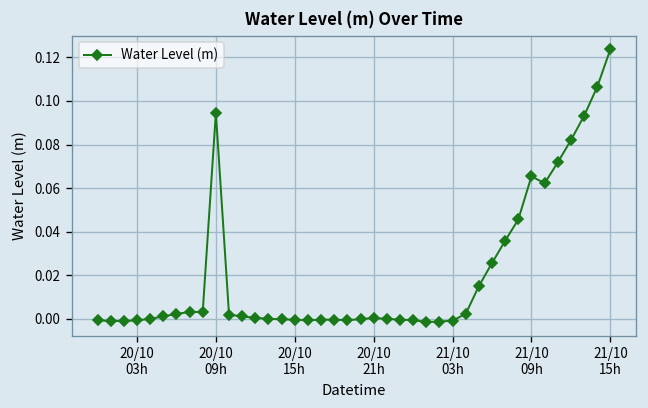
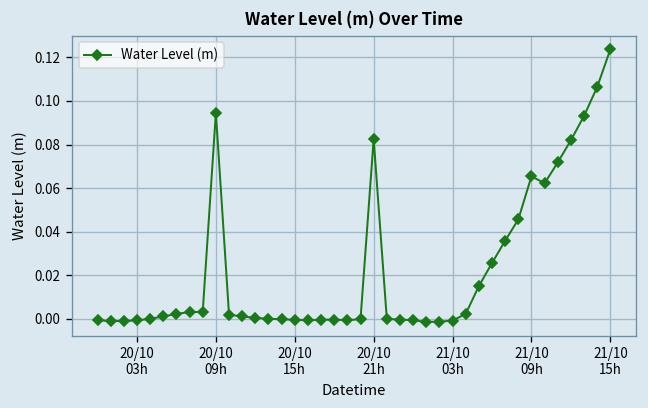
20/10 21h: 0.000 -> 0.082
